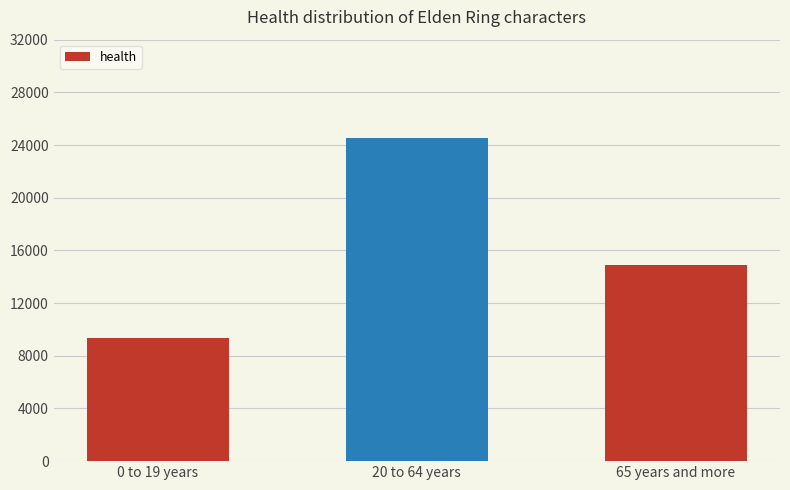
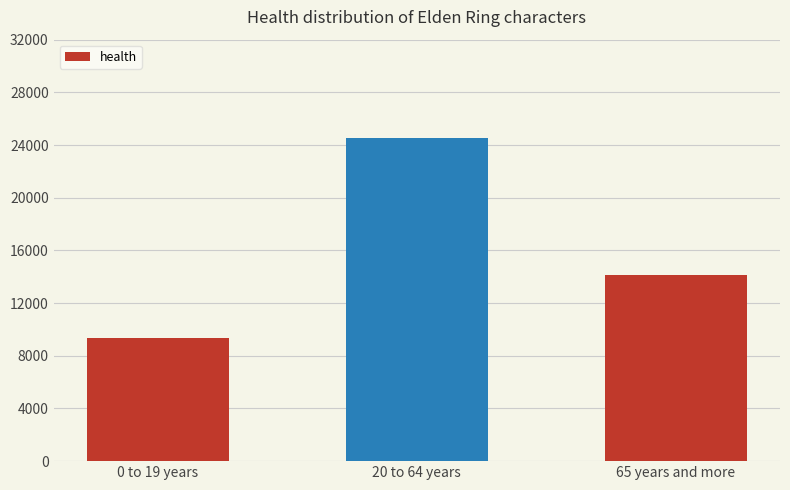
65 years and more: 14900 -> 14200
